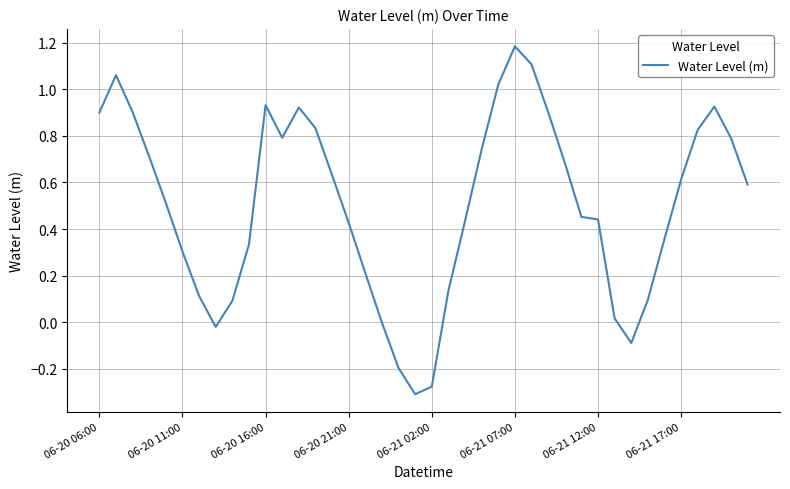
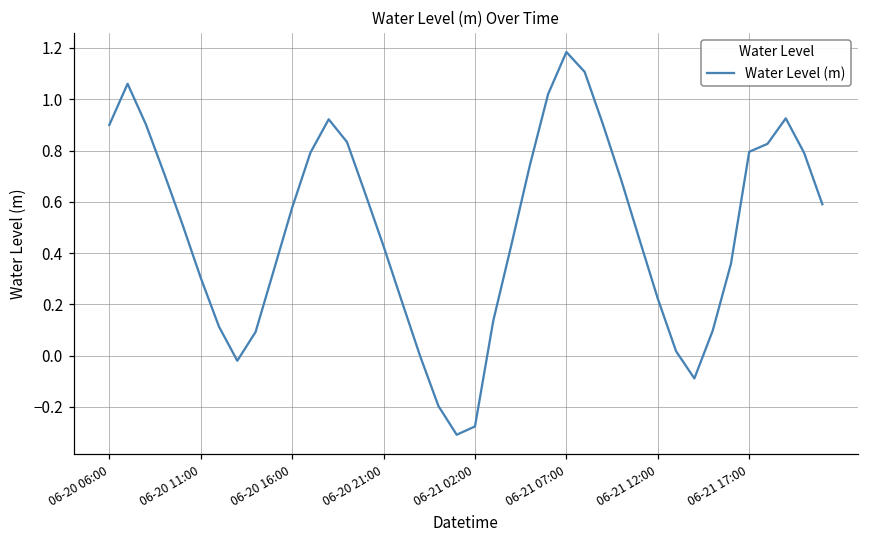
06-20 16:00: 0.93 -> 0.58
06-21 12:00: 0.44 -> 0.22
06-21 17:00: 0.61 -> 0.80
